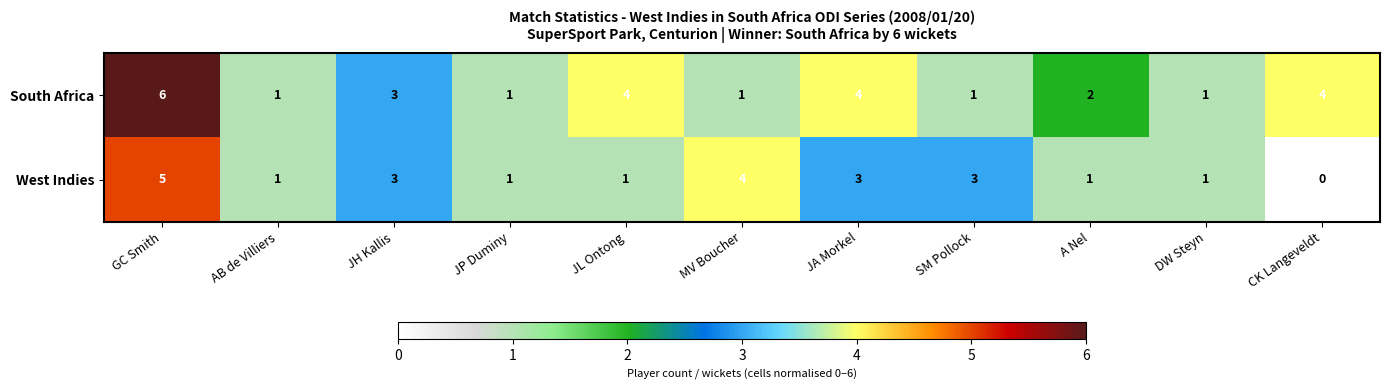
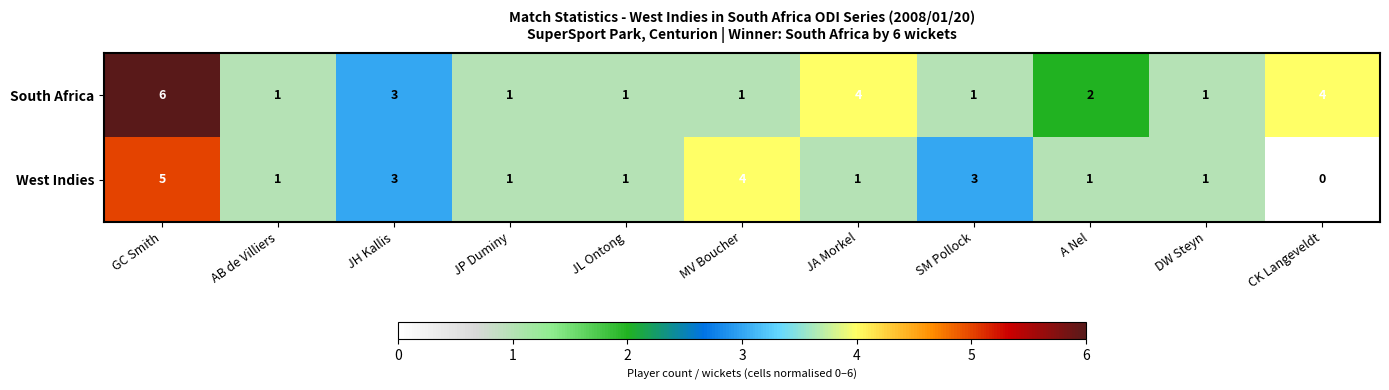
South Africa, JL Ontong: 4 -> 1
West Indies, JA Morkel: 3 -> 1
